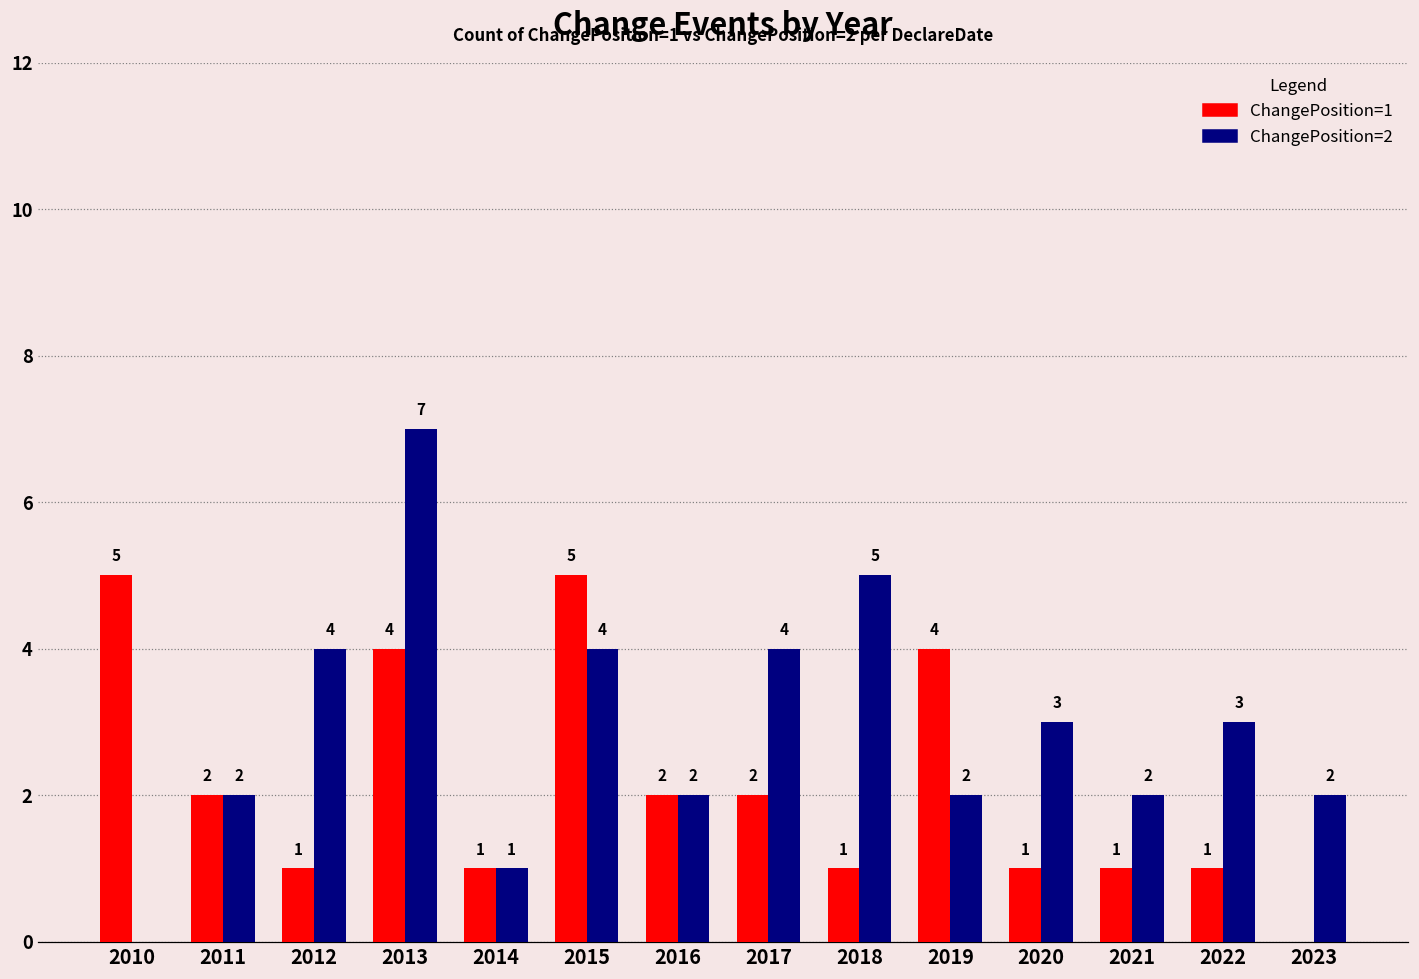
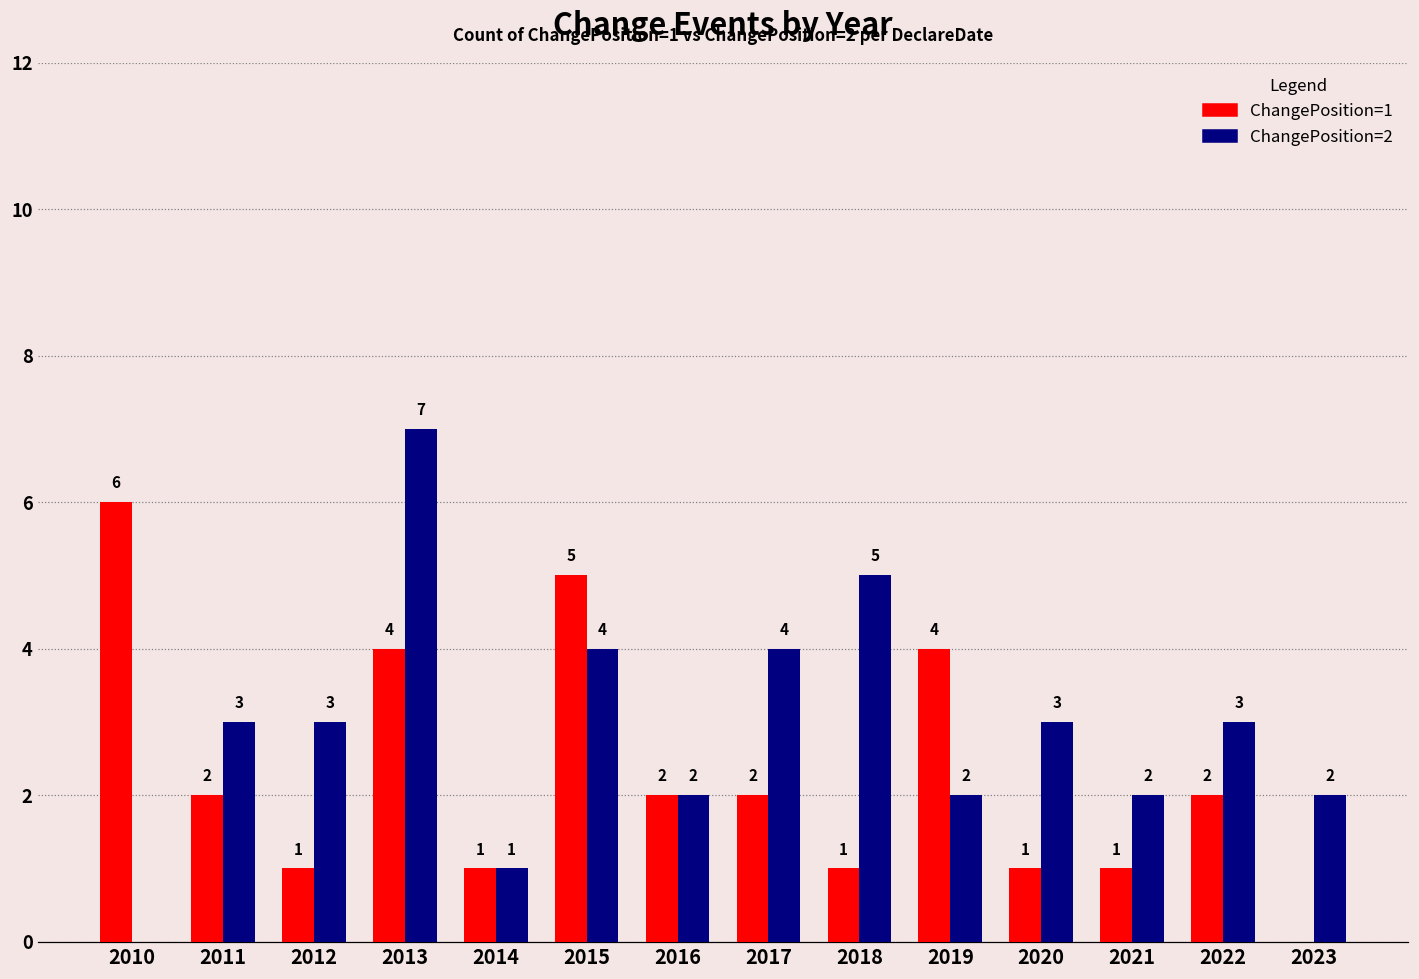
ChangePosition=1, 2010: 5 -> 6
ChangePosition=2, 2011: 2 -> 3
ChangePosition=2, 2012: 4 -> 3
ChangePosition=1, 2022: 1 -> 2
